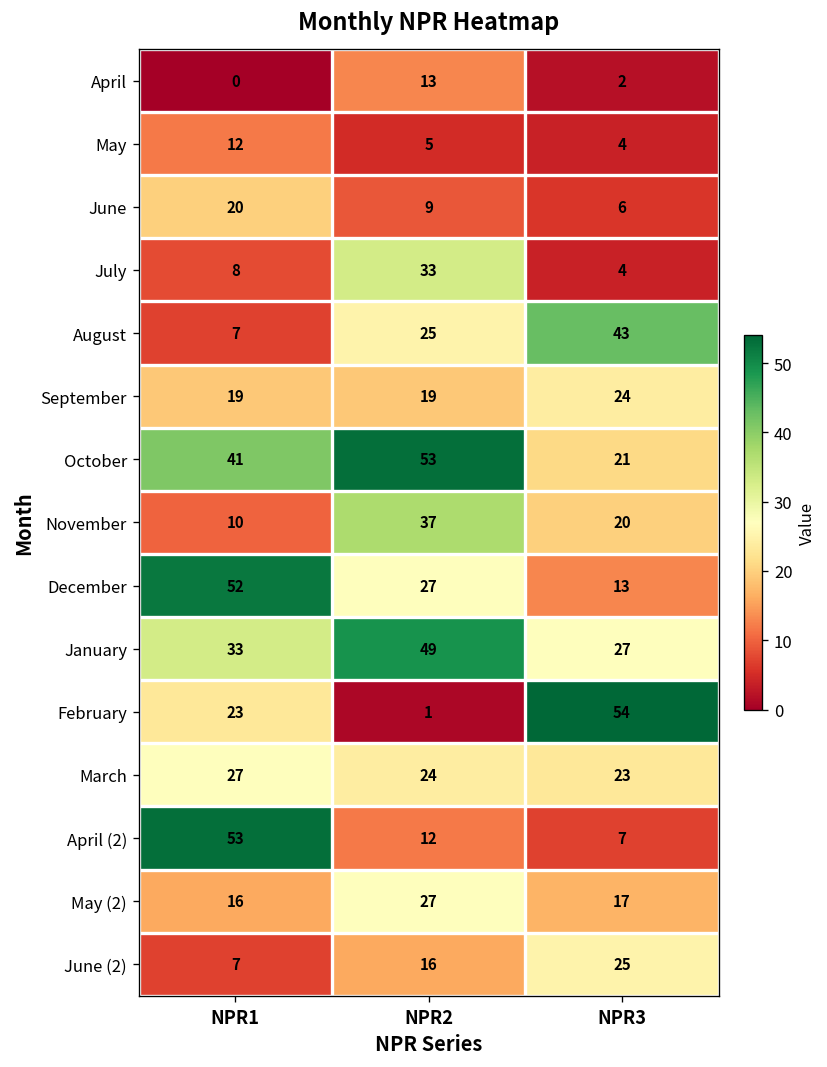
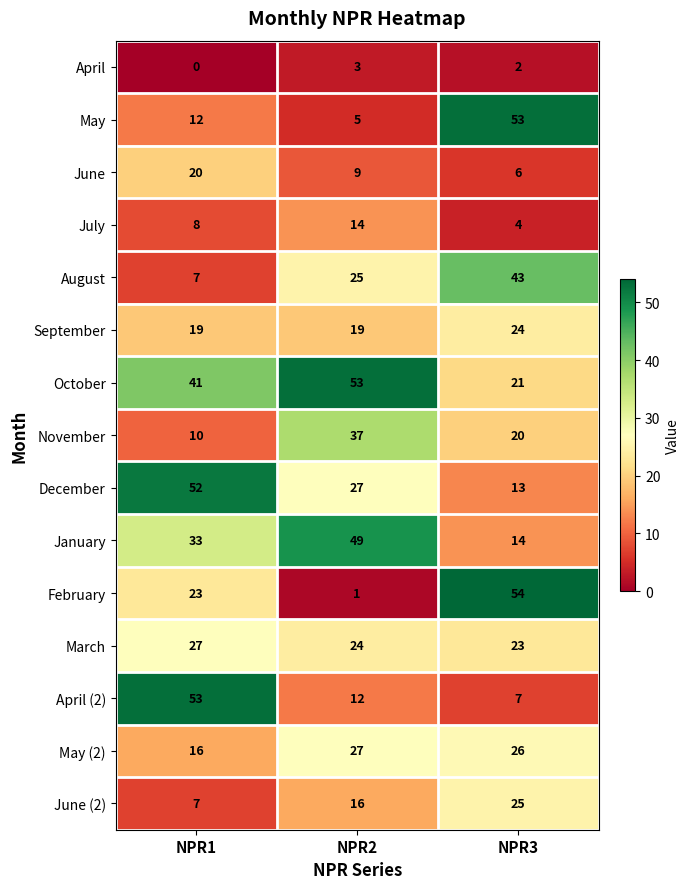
April, NPR2: 13 -> 3
May, NPR3: 4 -> 53
July, NPR2: 33 -> 14
January, NPR3: 27 -> 14
May (2), NPR3: 17 -> 26
